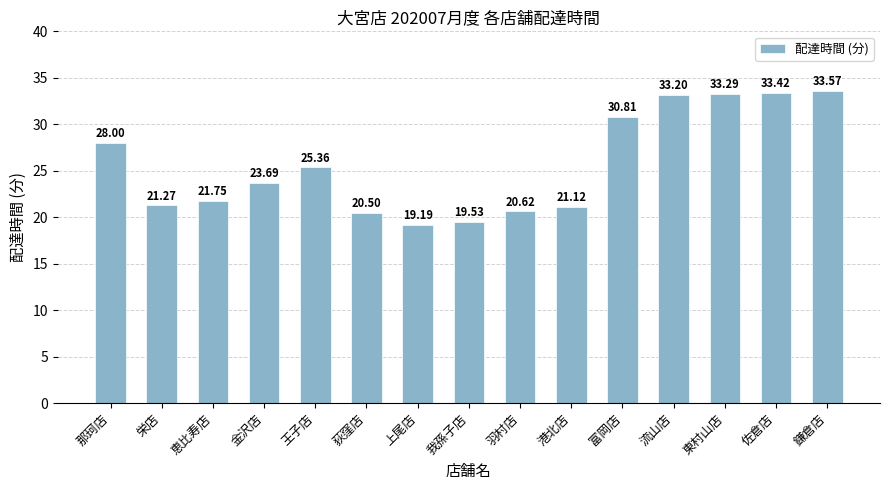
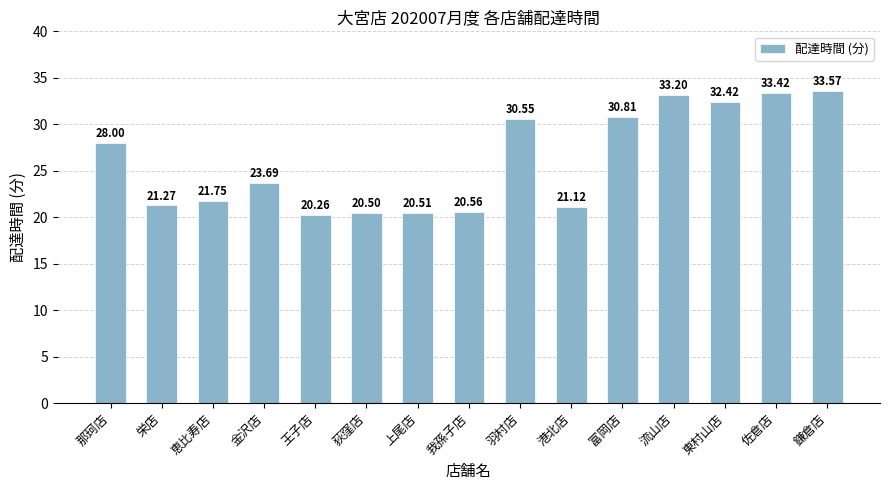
王子店: 25.36 -> 20.26
上尾店: 19.19 -> 20.51
我孫子店: 19.53 -> 20.56
羽村店: 20.62 -> 30.55
東村山店: 33.29 -> 32.42
